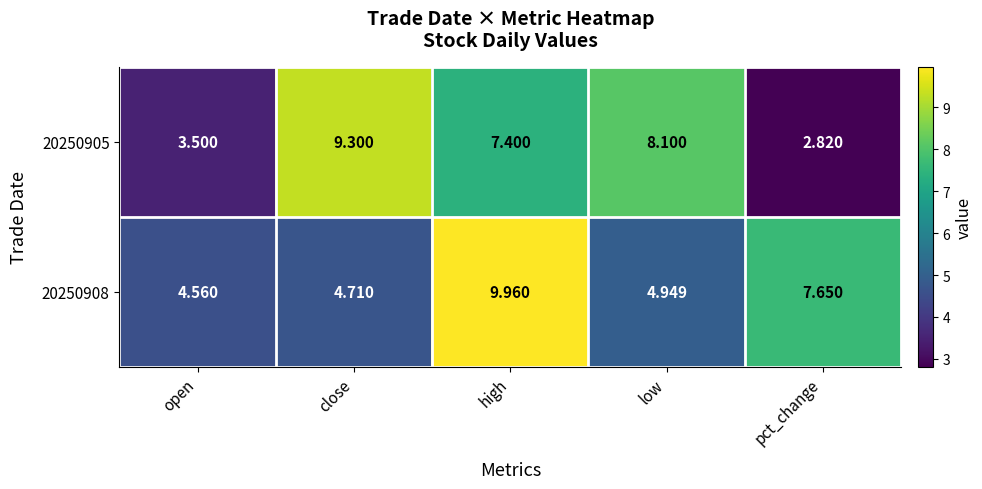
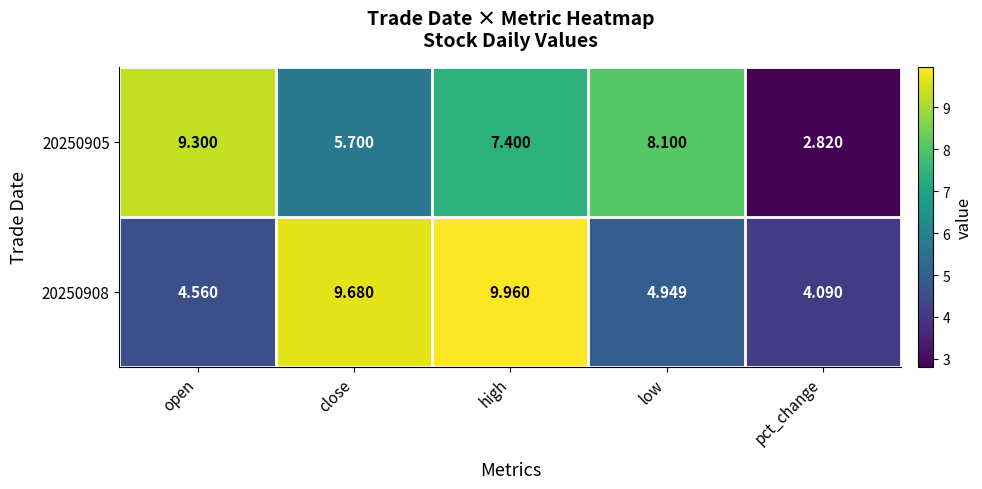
20250905, open: 3.500 -> 9.300
20250905, close: 9.300 -> 5.700
20250908, close: 4.710 -> 9.680
20250908, pct_change: 7.650 -> 4.090
